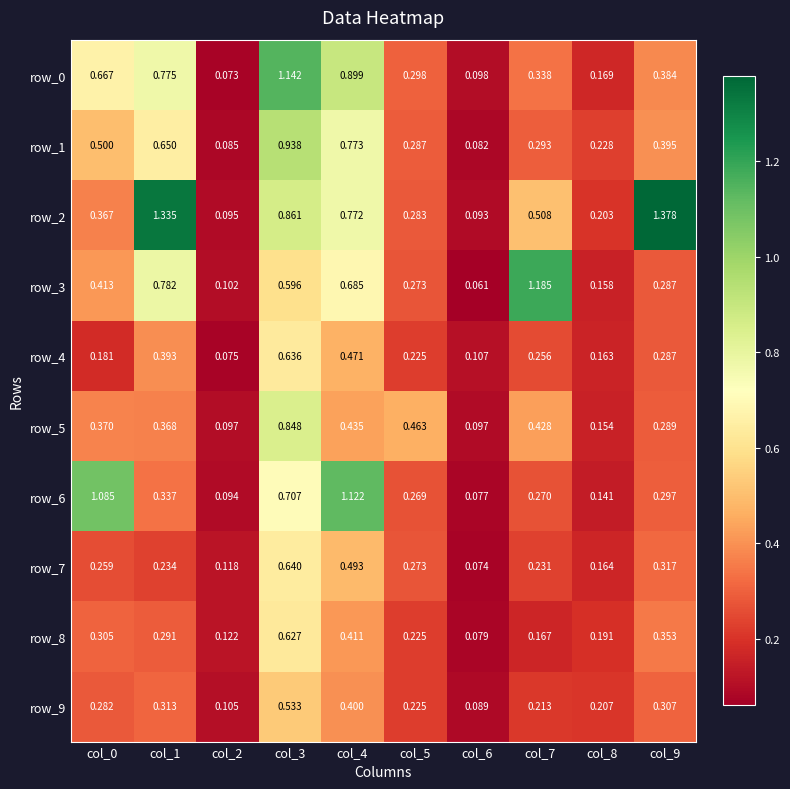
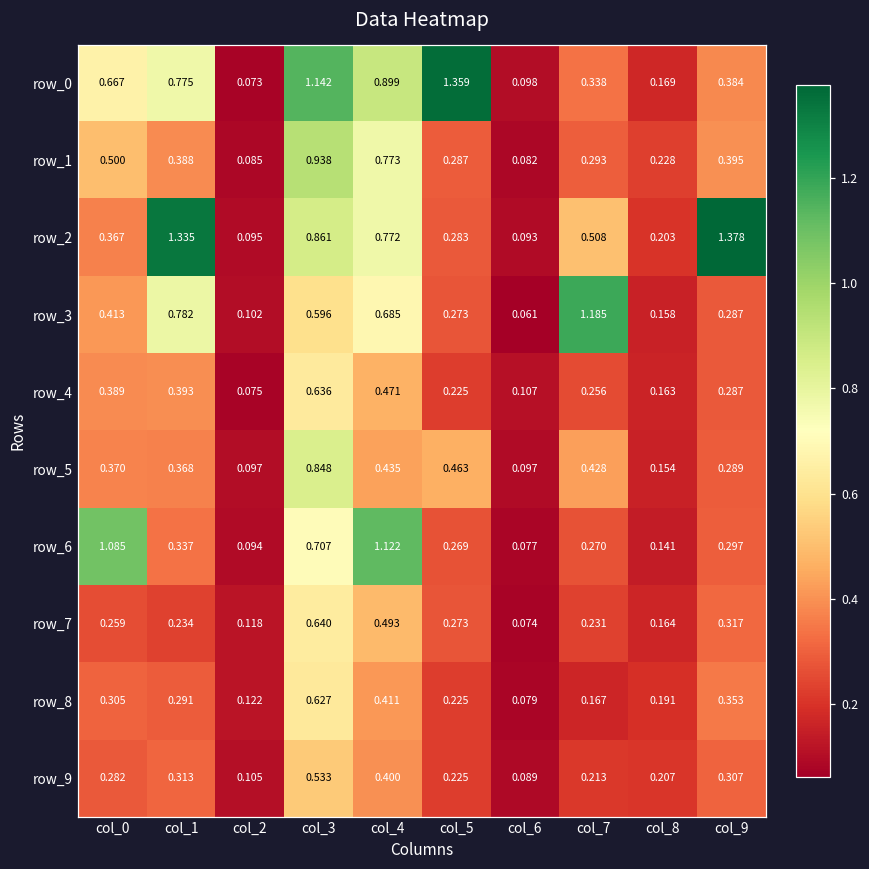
row_0, col_5: 0.298 -> 1.359
row_1, col_1: 0.650 -> 0.388
row_4, col_0: 0.181 -> 0.389
